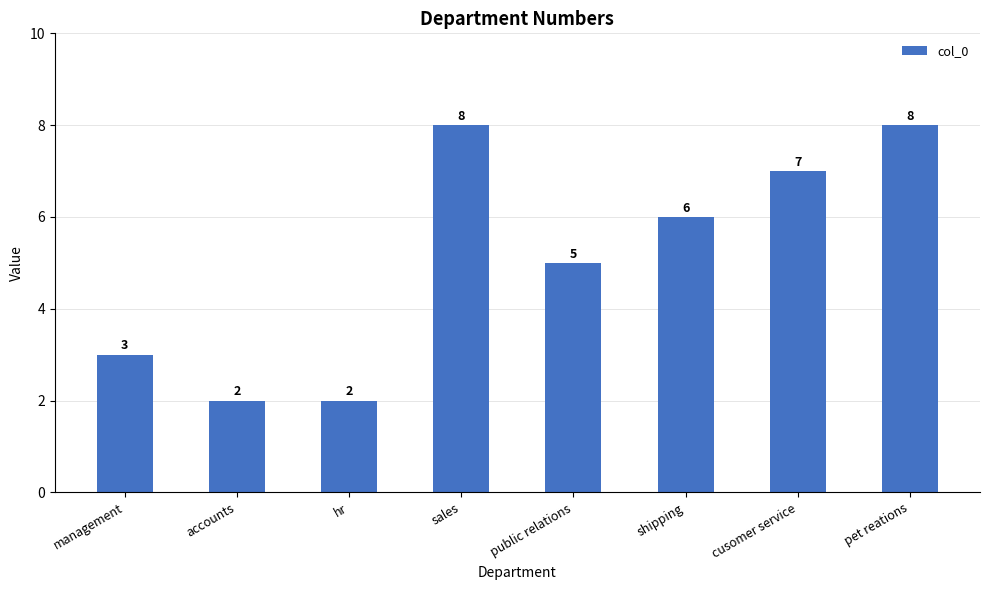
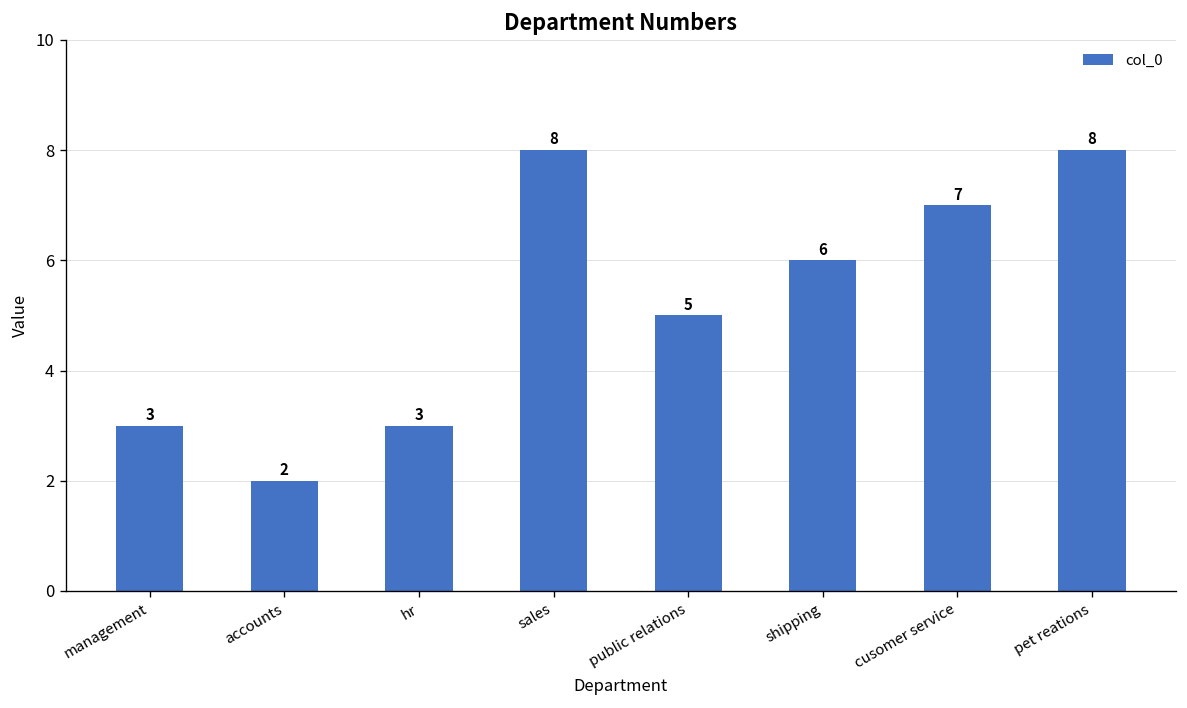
hr: 2 -> 3
